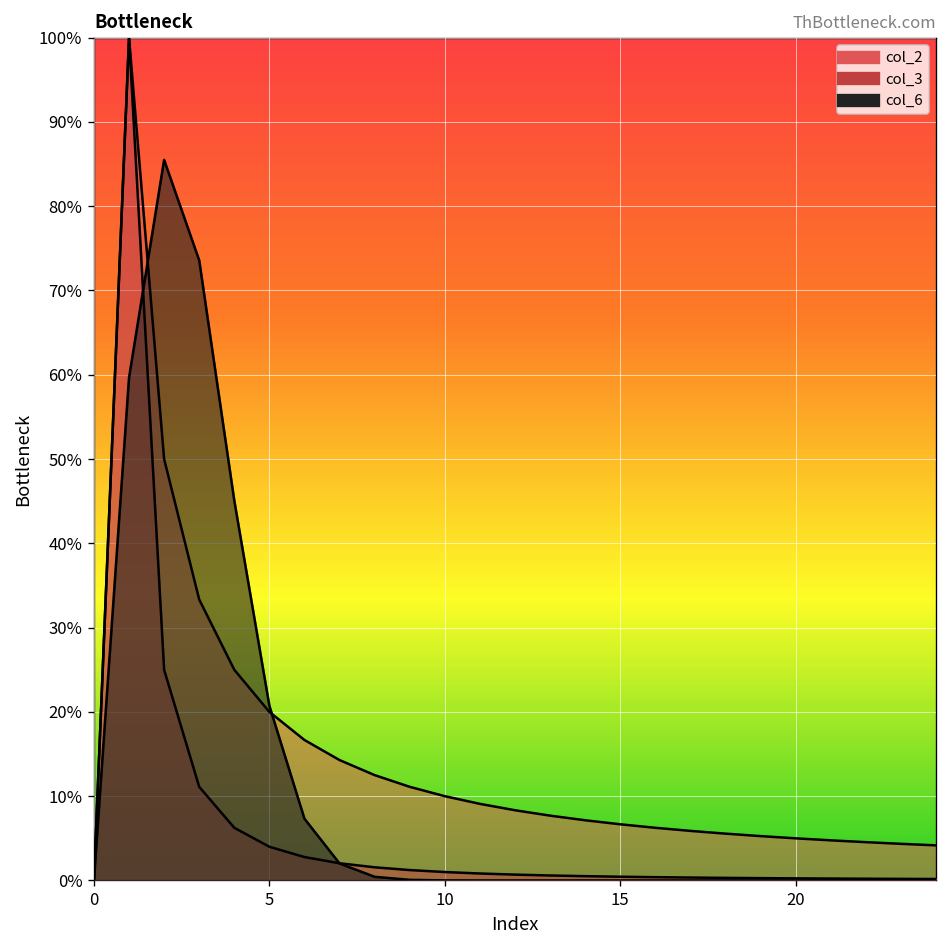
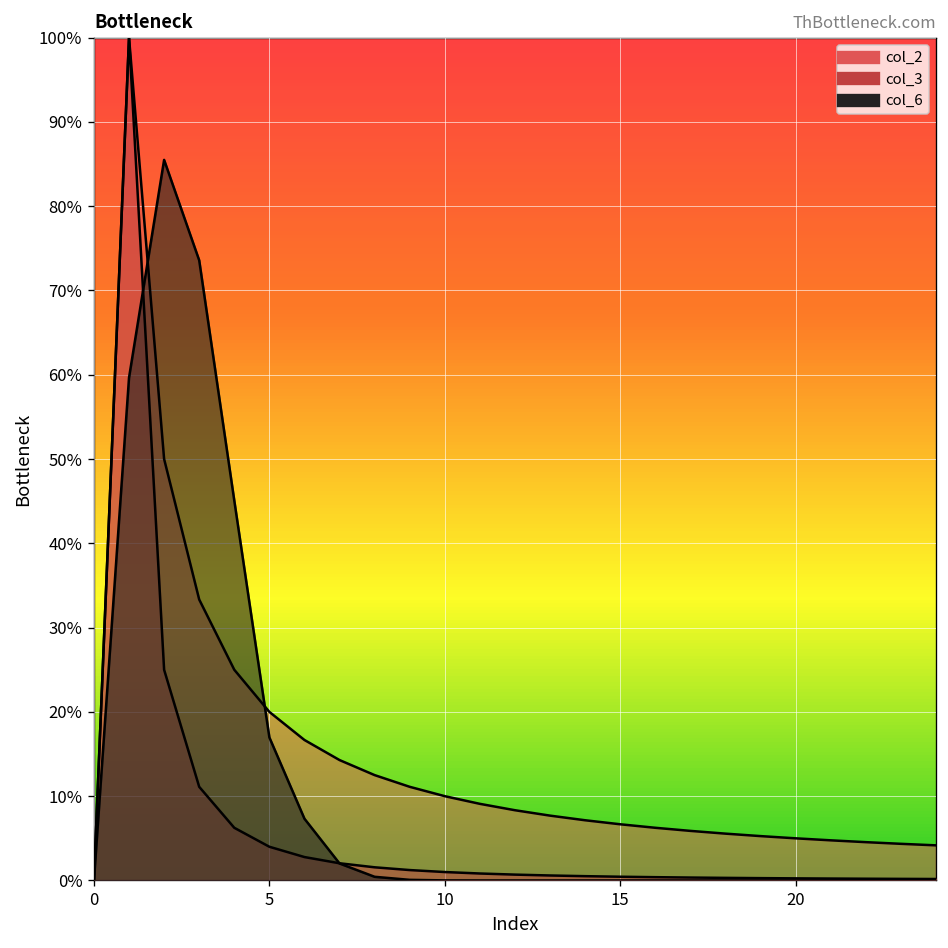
col_6, 5: 21% -> 17%
